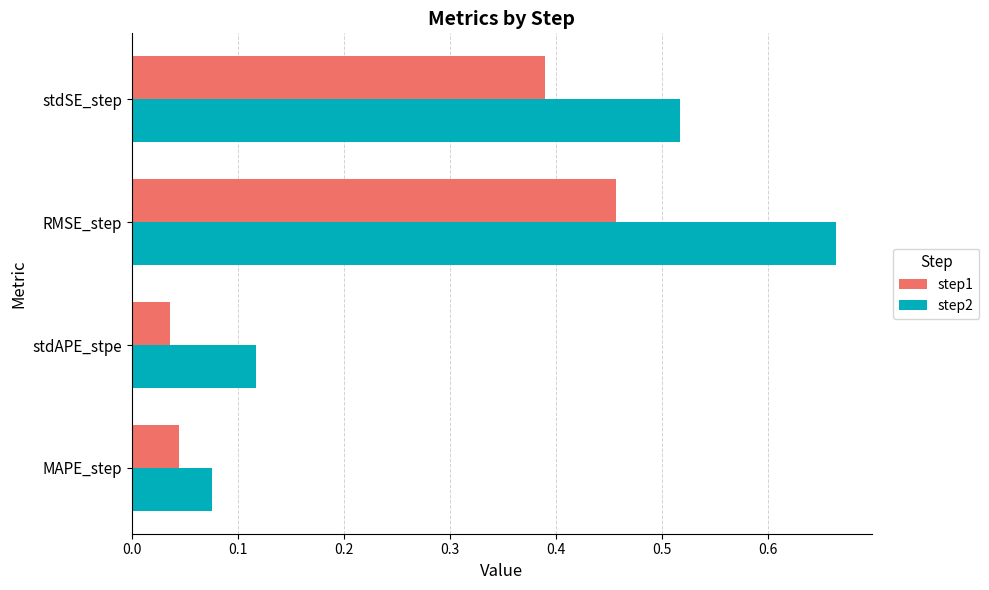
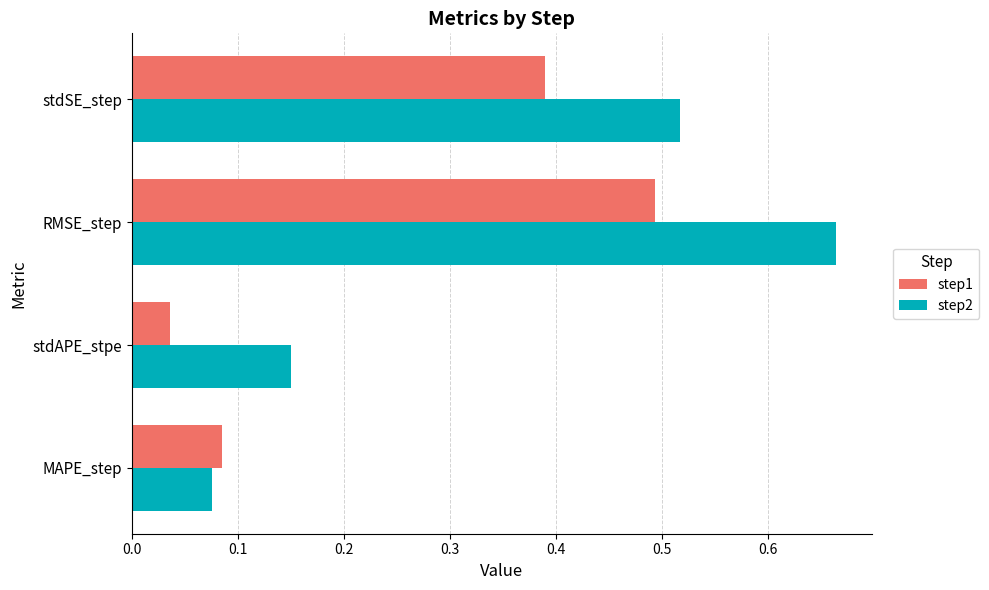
step1, RMSE_step: 0.457 -> 0.493
step2, stdAPE_stpe: 0.117 -> 0.150
step1, MAPE_step: 0.044 -> 0.085
